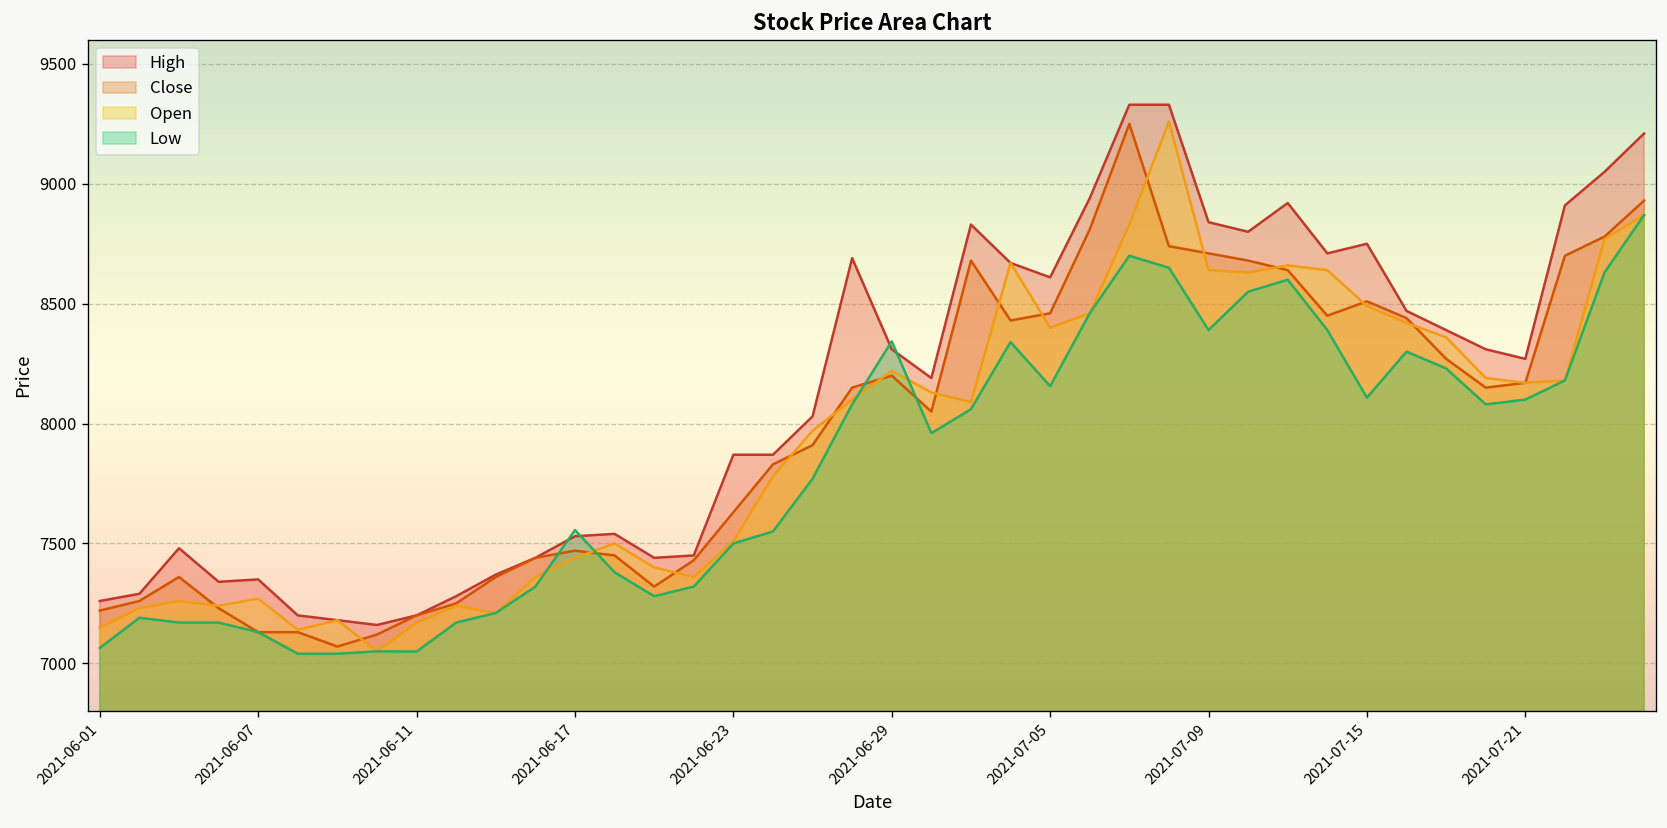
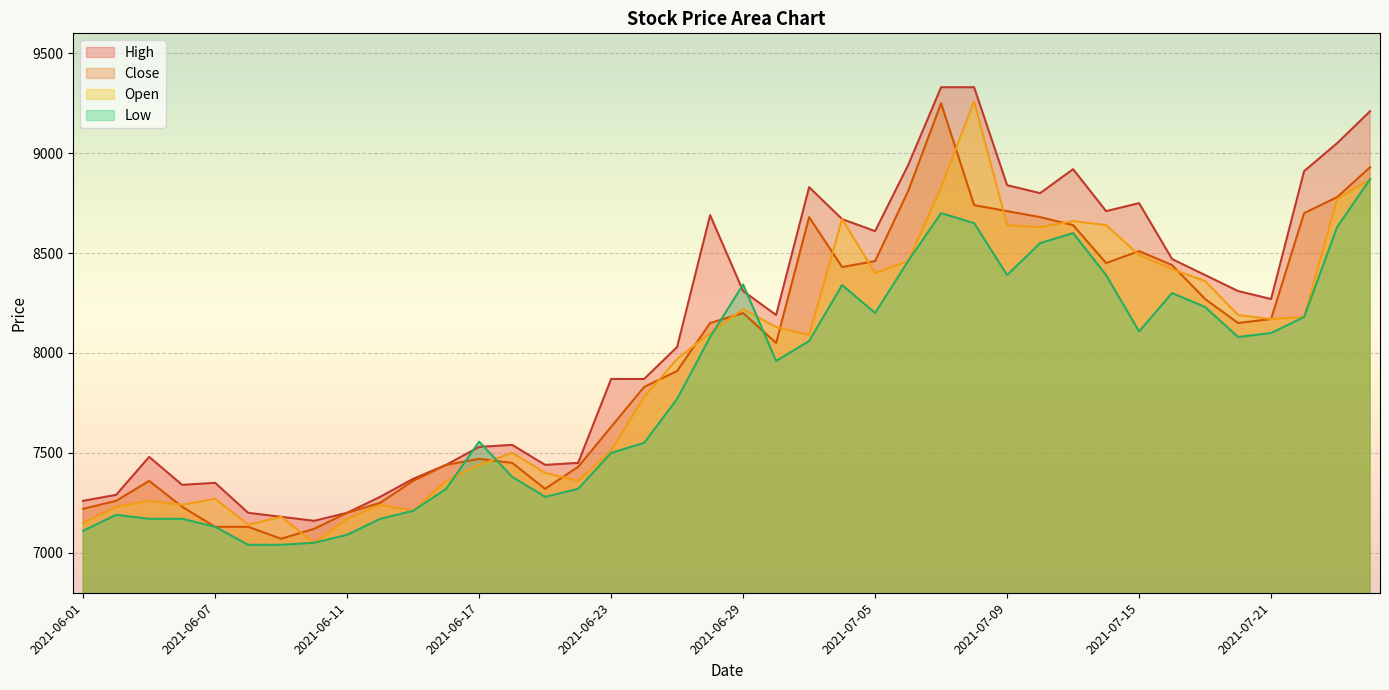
Low, 2021-06-01: 7060 -> 7110
Low, 2021-06-11: 7050 -> 7090
Low, 2021-07-05: 8160 -> 8200
